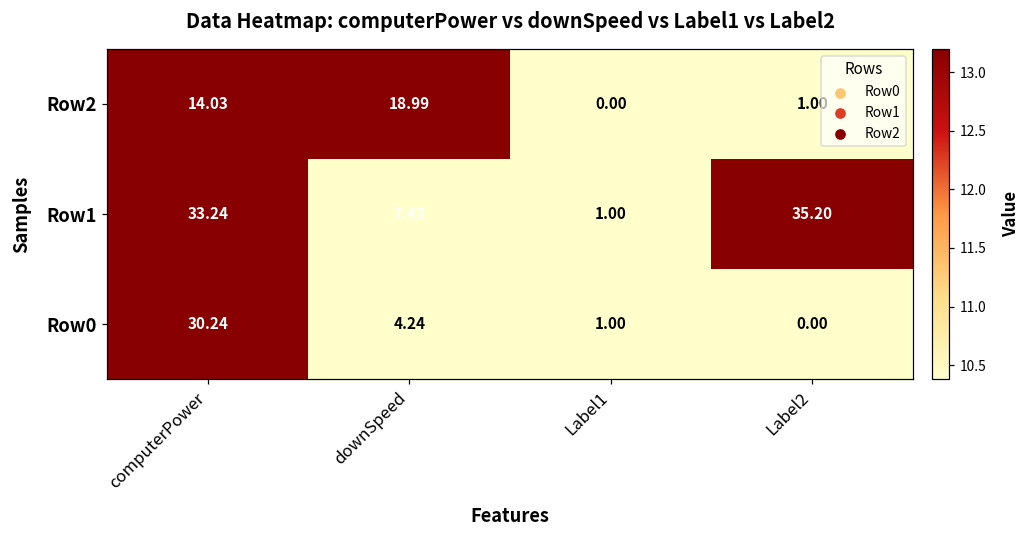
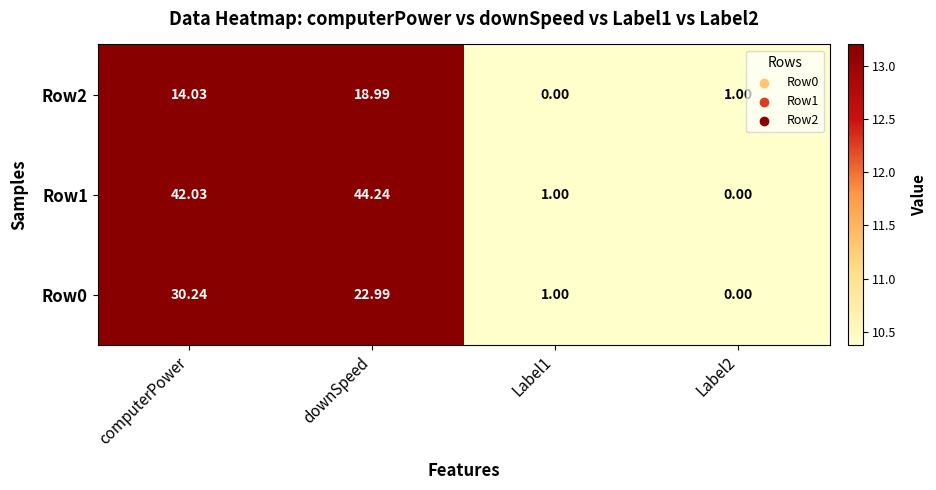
Row1, computerPower: 33.24 -> 42.03
Row1, downSpeed: 7.43 -> 44.24
Row1, Label2: 35.20 -> 0.00
Row0, downSpeed: 4.24 -> 22.99
